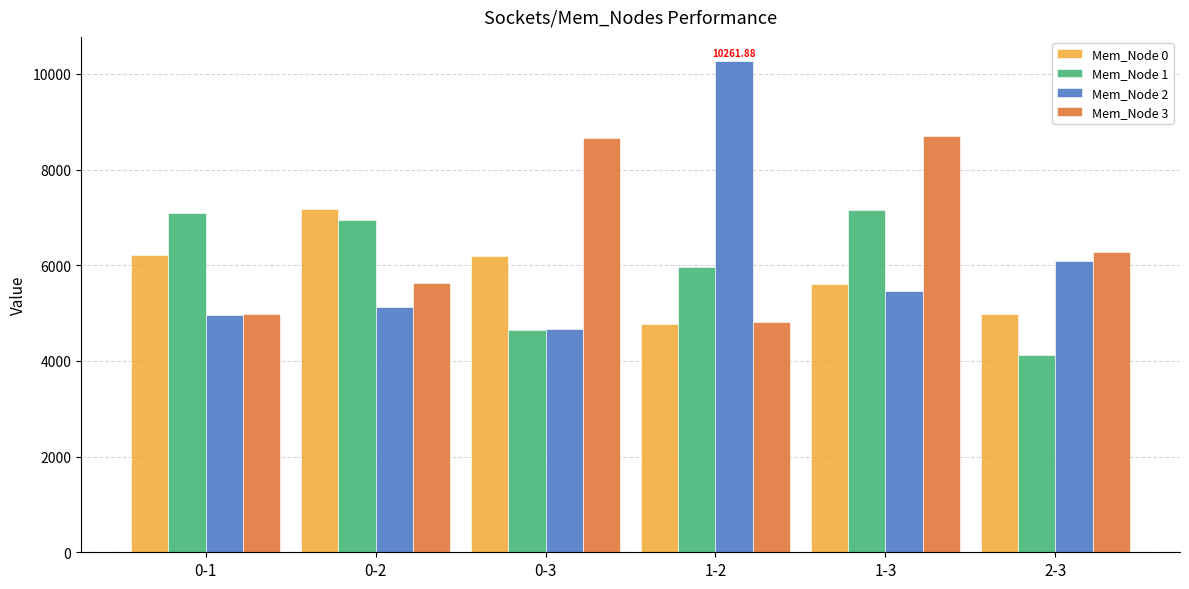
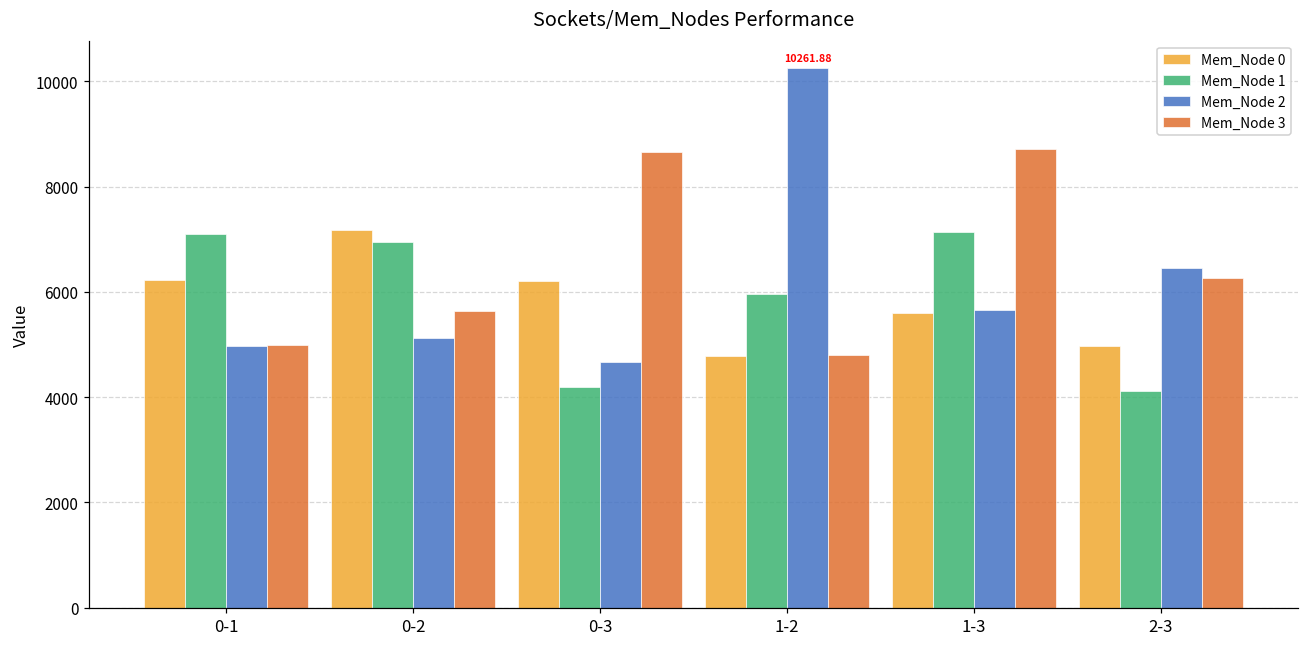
Mem_Node 1, 0-3: 4700 -> 4200
Mem_Node 2, 1-3: 5500 -> 5700
Mem_Node 2, 2-3: 6100 -> 6400
